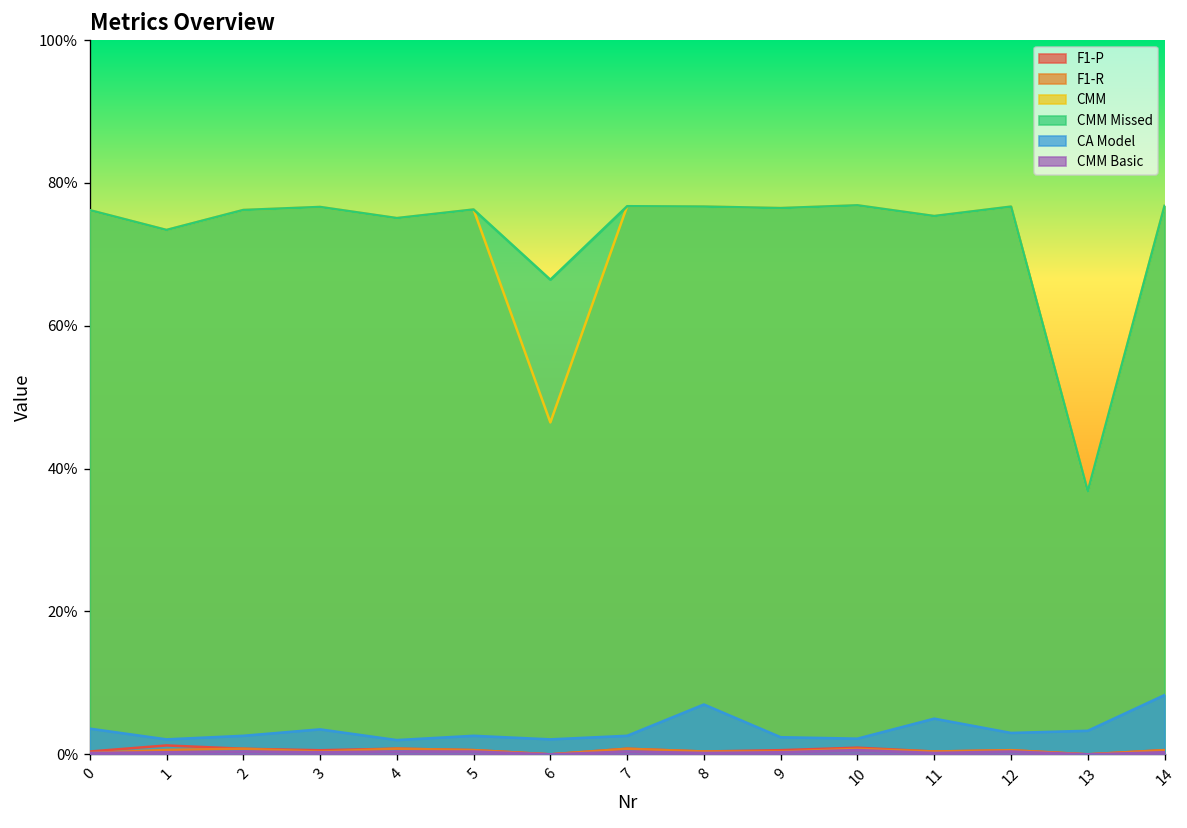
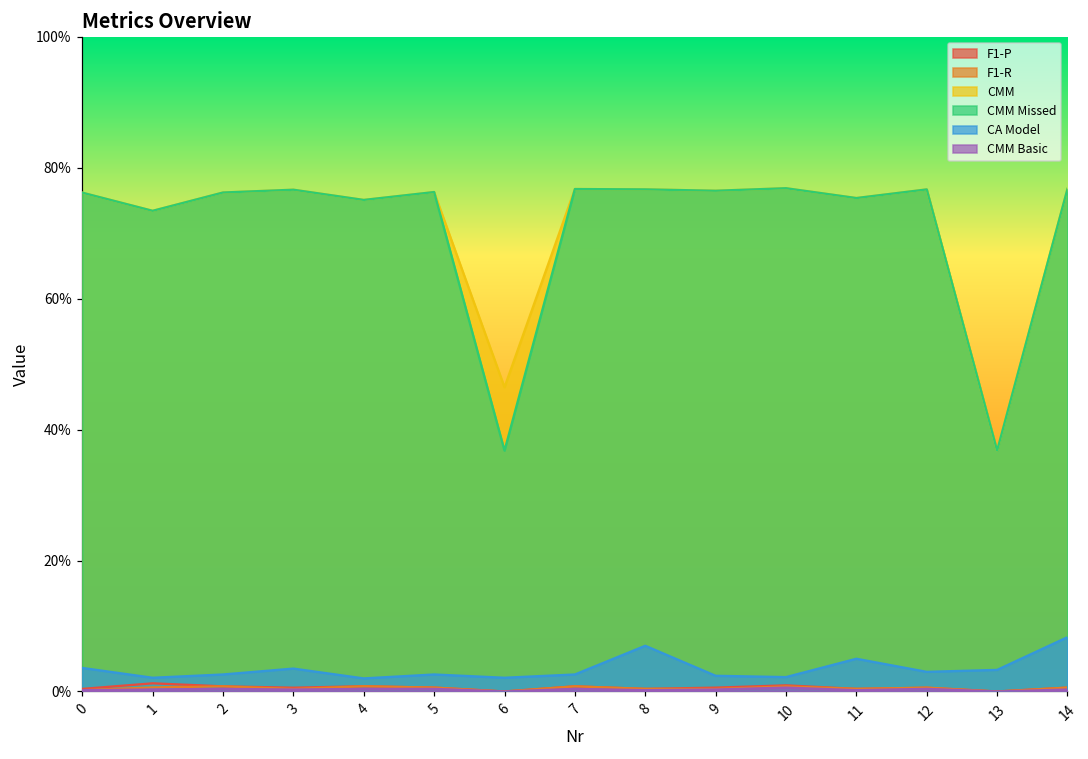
CMM Missed, 6: 66% -> 37%
